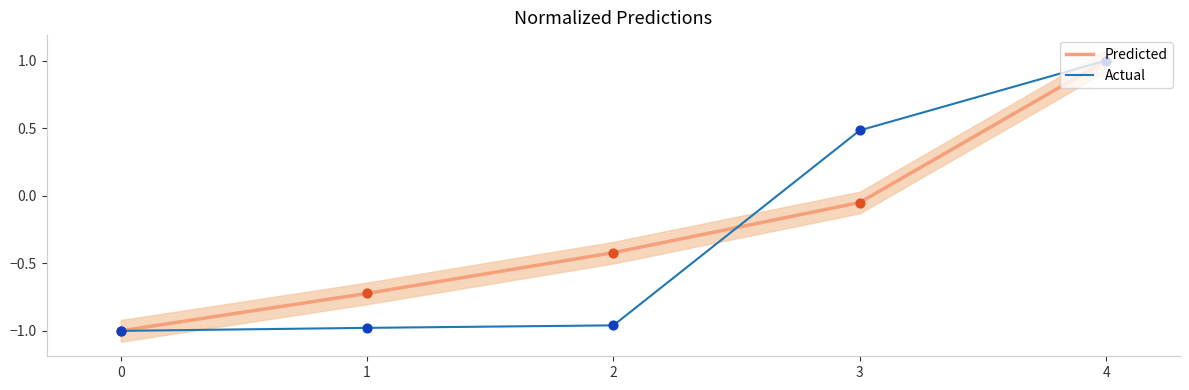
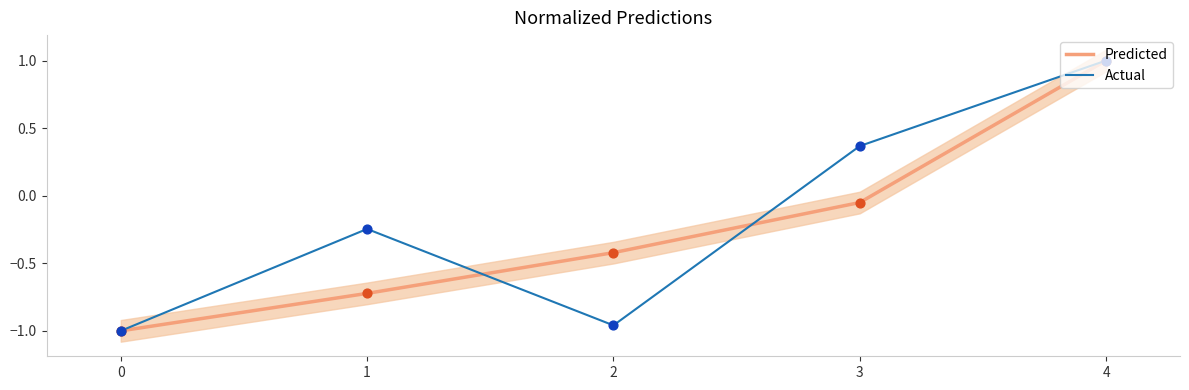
Actual, 1: -0.98 -> -0.25
Actual, 3: 0.48 -> 0.37
